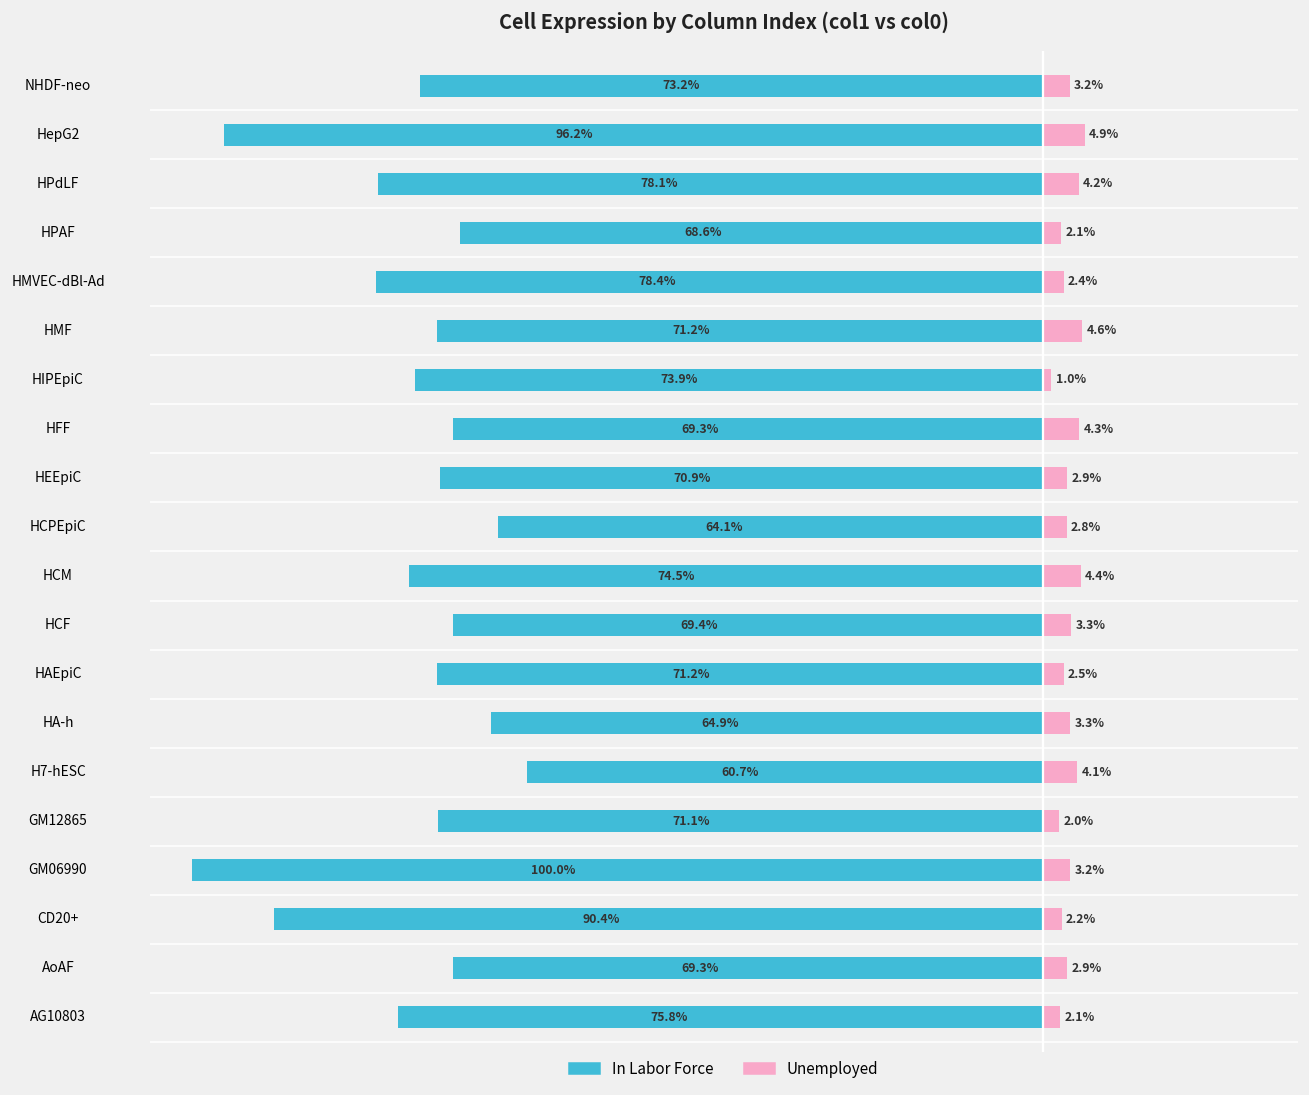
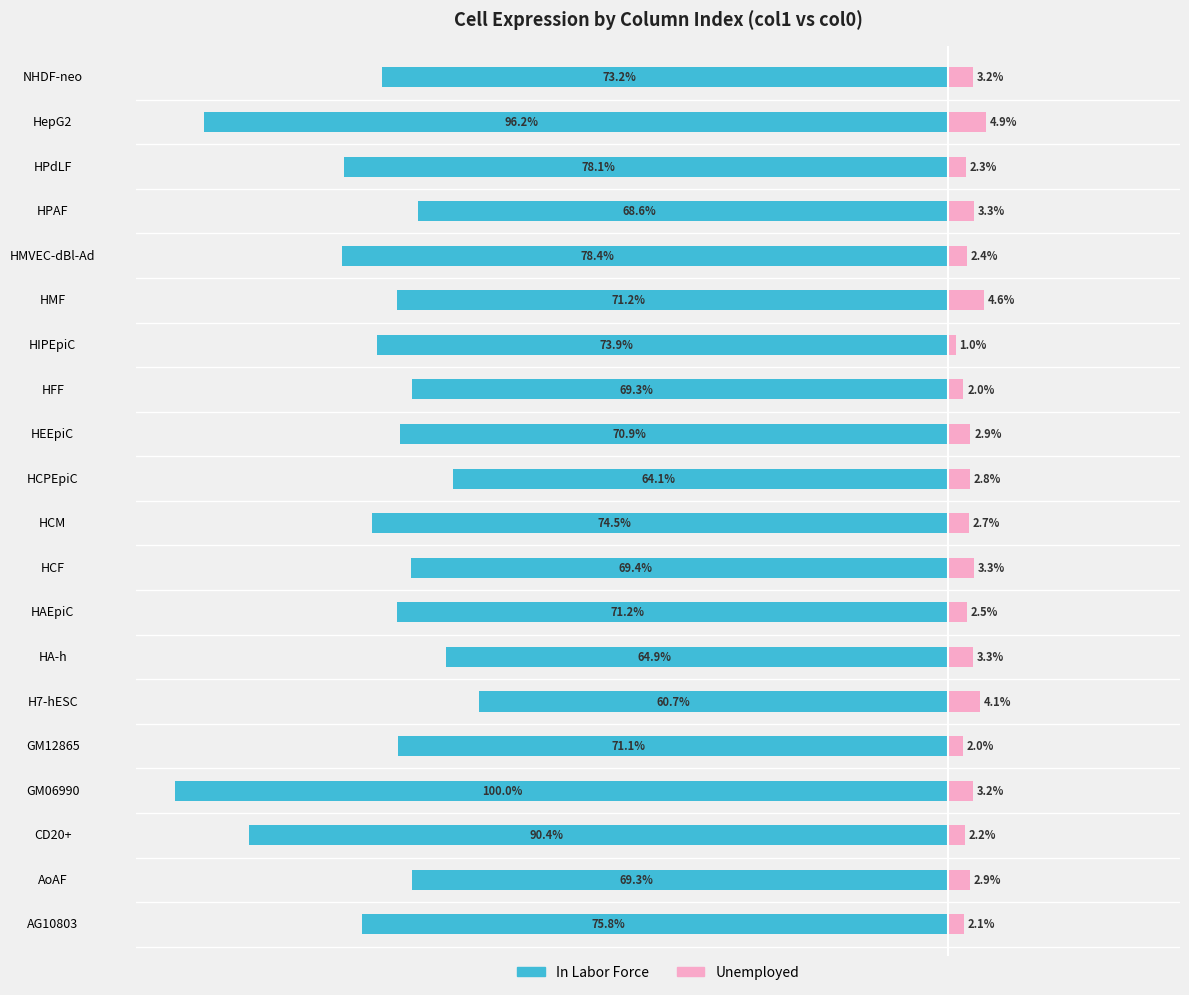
Unemployed, HPdLF: 4.2% -> 2.3%
Unemployed, HPAF: 2.1% -> 3.3%
Unemployed, HFF: 4.3% -> 2.0%
Unemployed, HCM: 4.4% -> 2.7%
